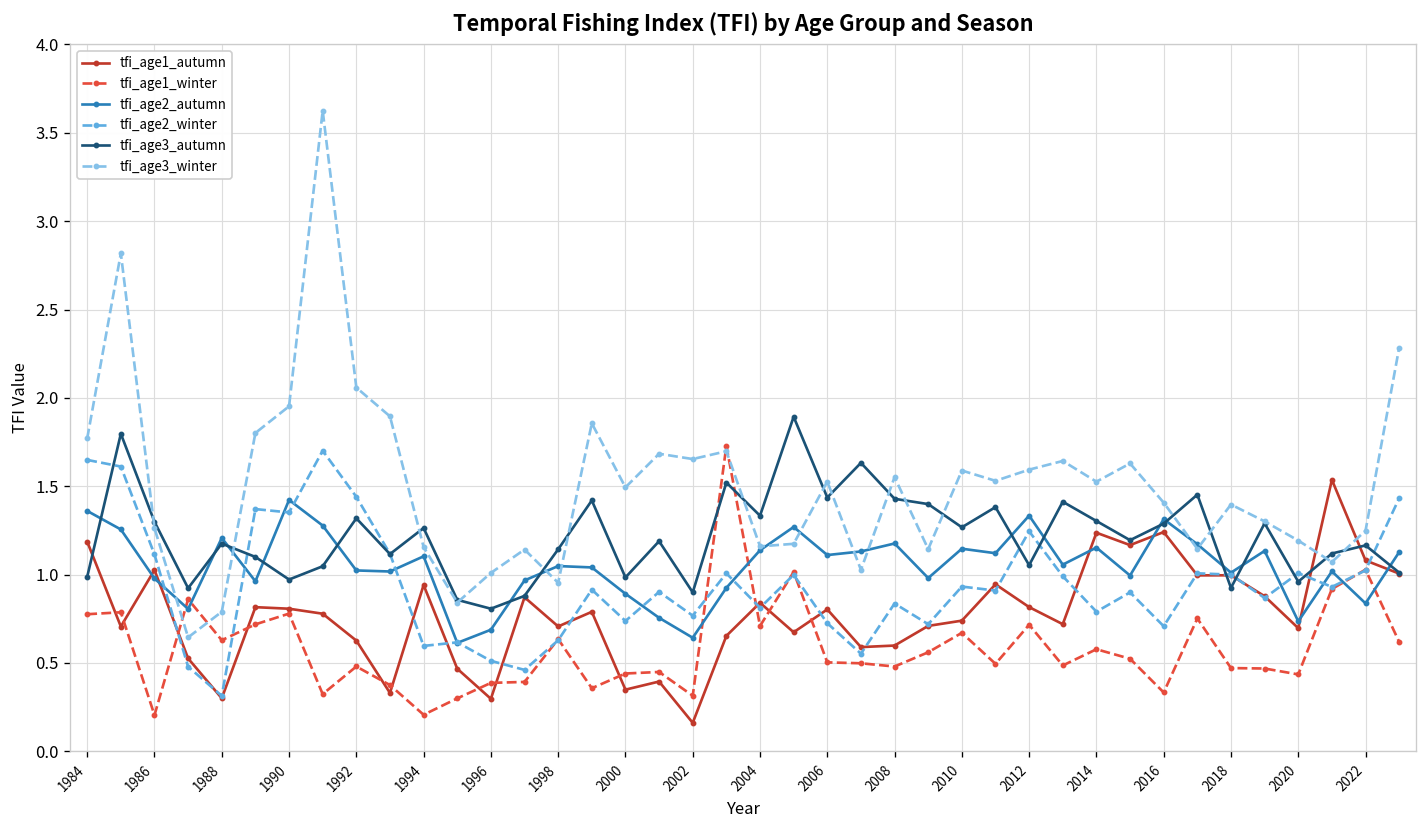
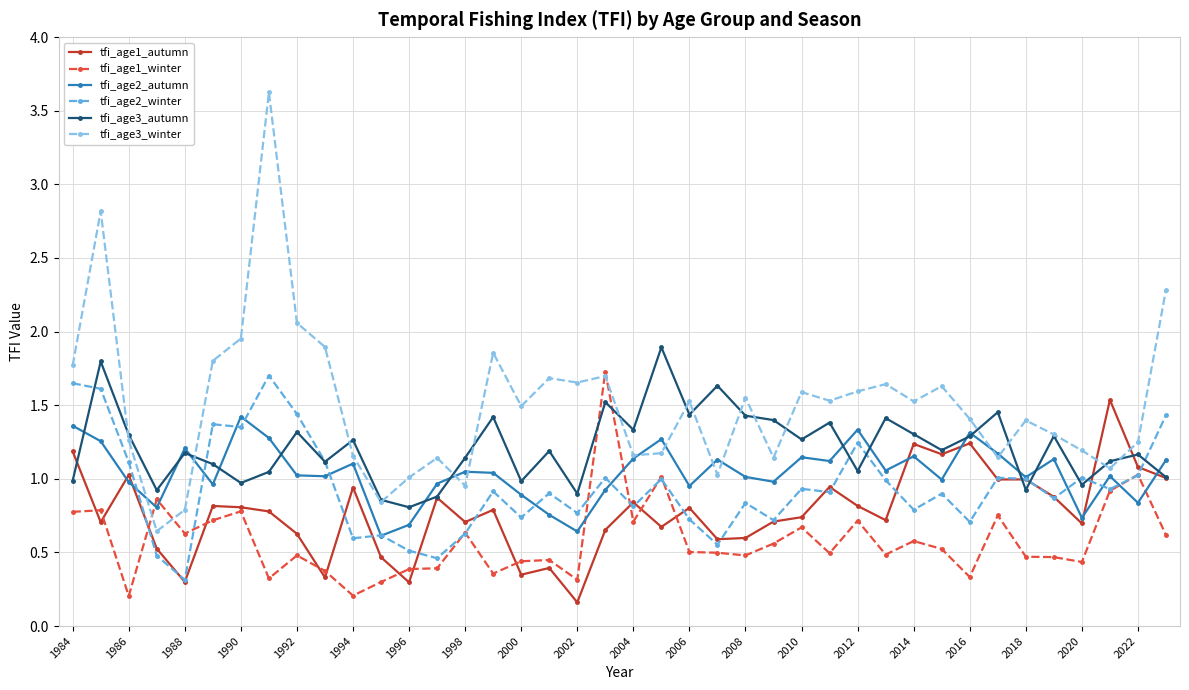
tfi_age2_autumn, 2006: 1.11 -> 0.95
tfi_age2_autumn, 2008: 1.18 -> 1.01
